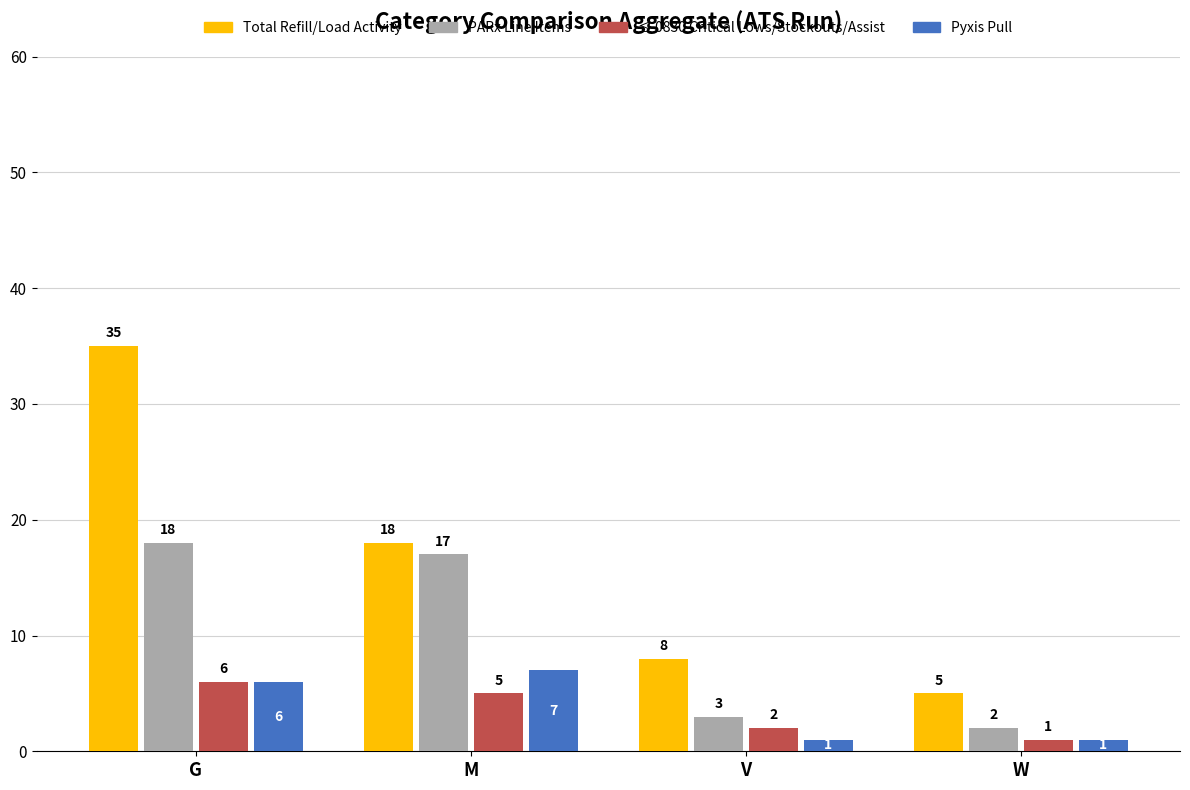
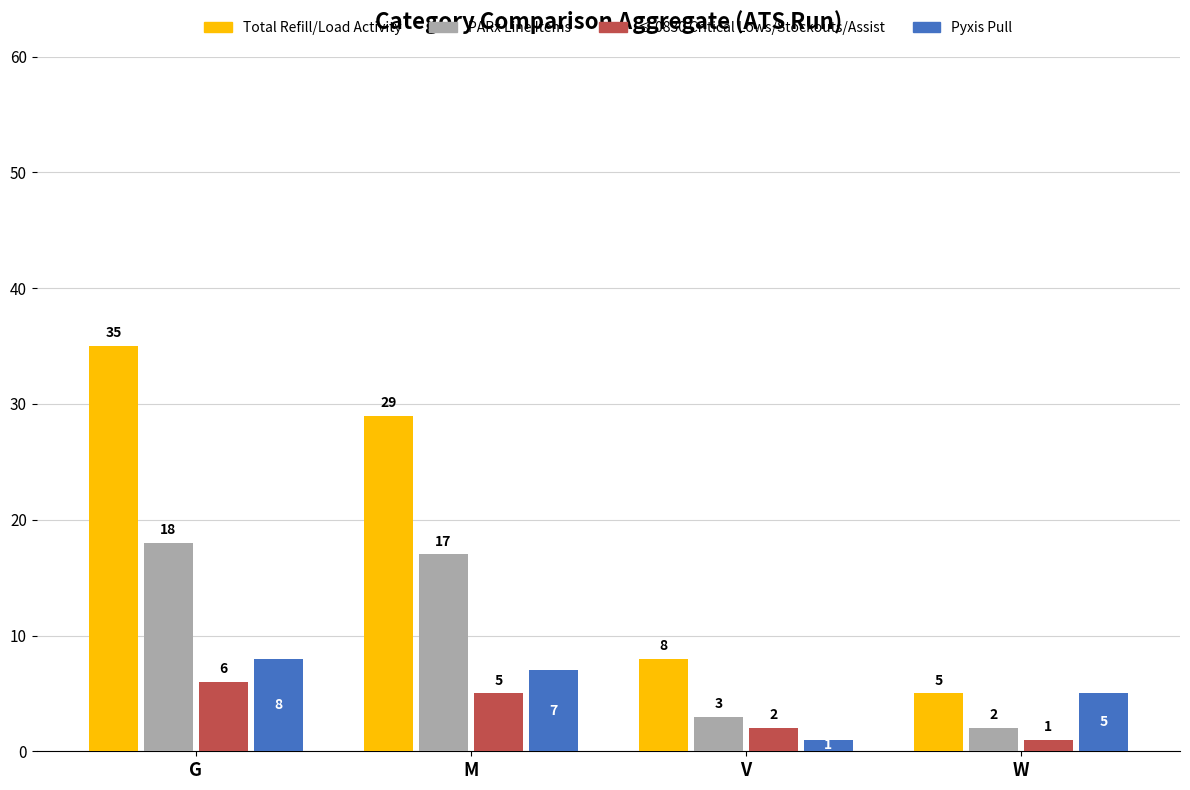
Pyxis Pull, G: 6 -> 8
Total Refill/Load Activity, M: 18 -> 29
Pyxis Pull, W: 1 -> 5
